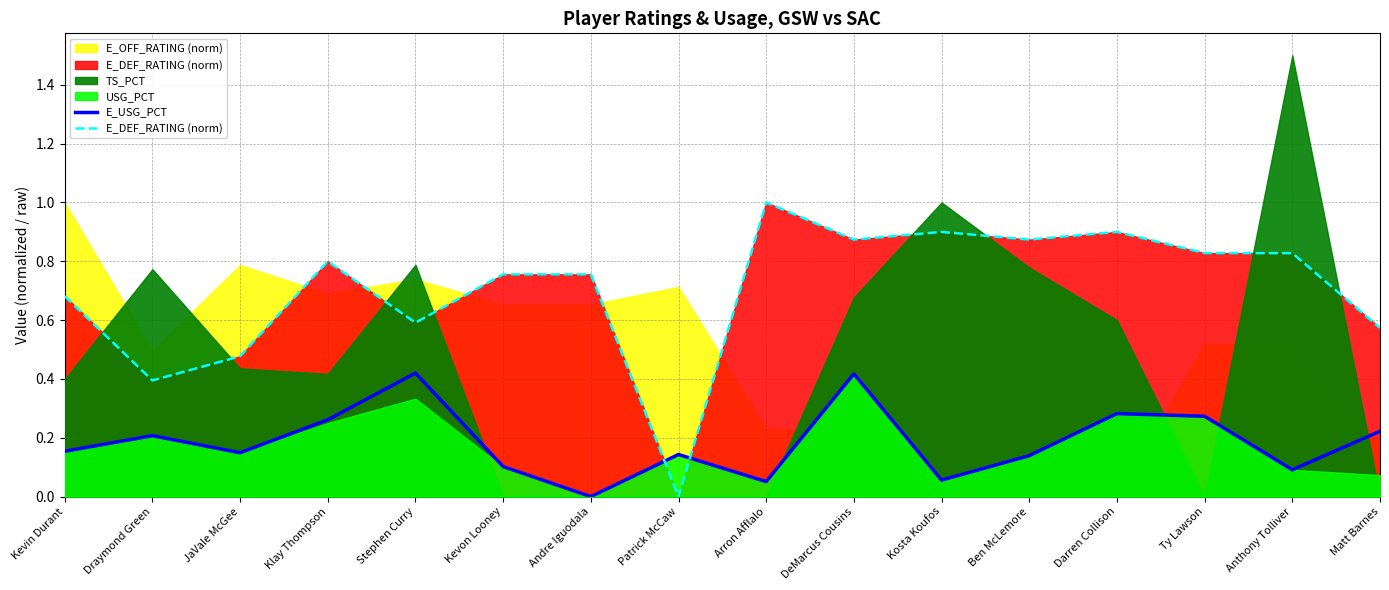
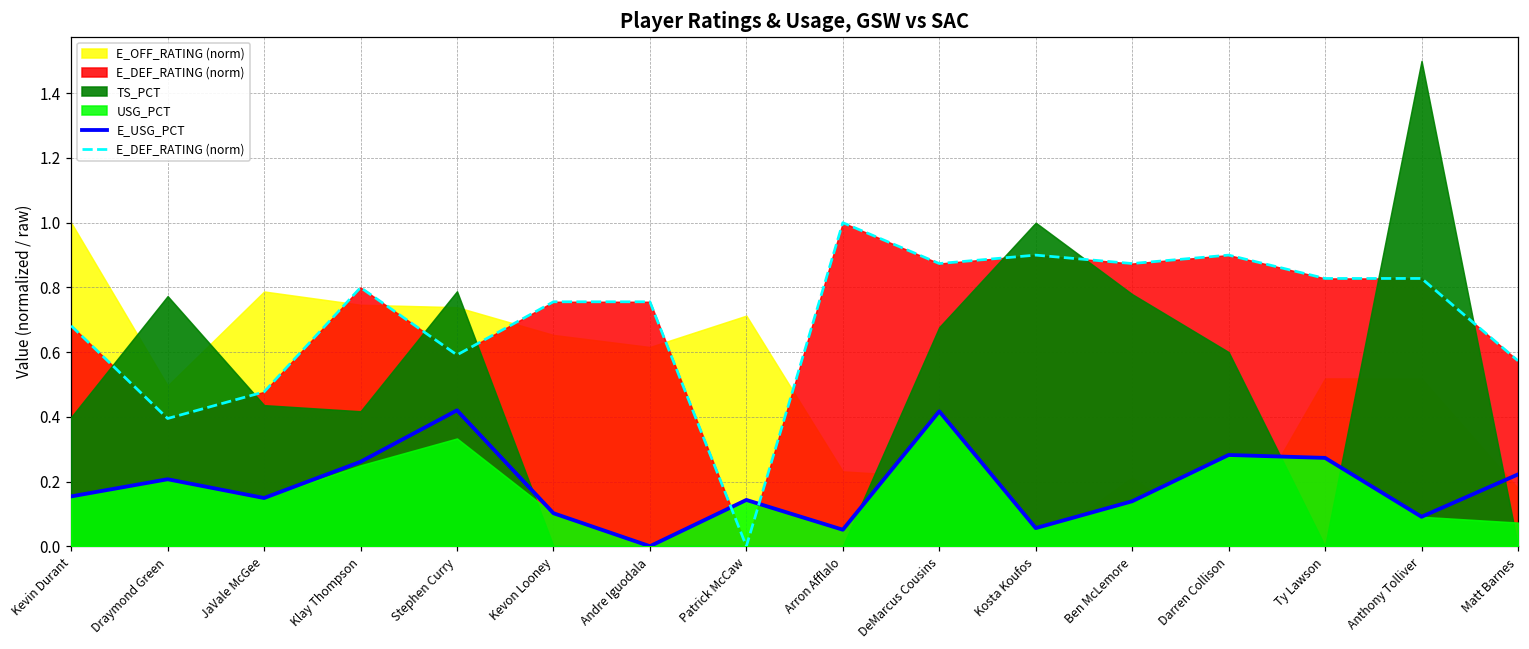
E_OFF_RATING (norm), Klay Thompson: 0.69 -> 0.75
E_OFF_RATING (norm), Andre Iguodala: 0.65 -> 0.62
